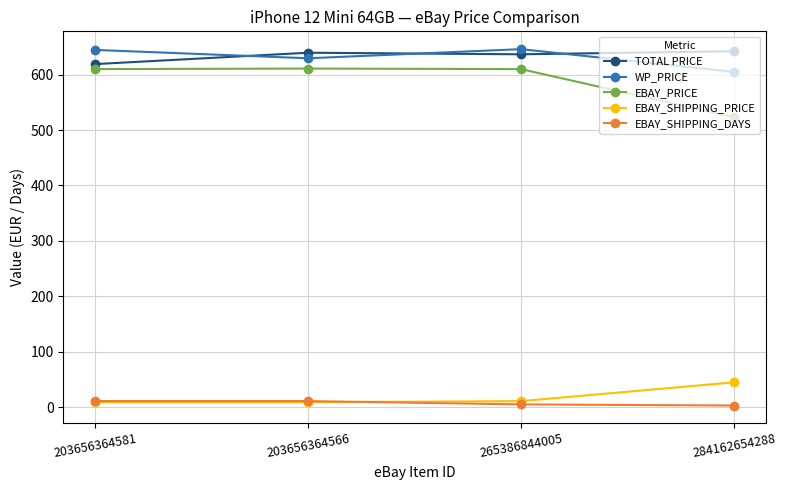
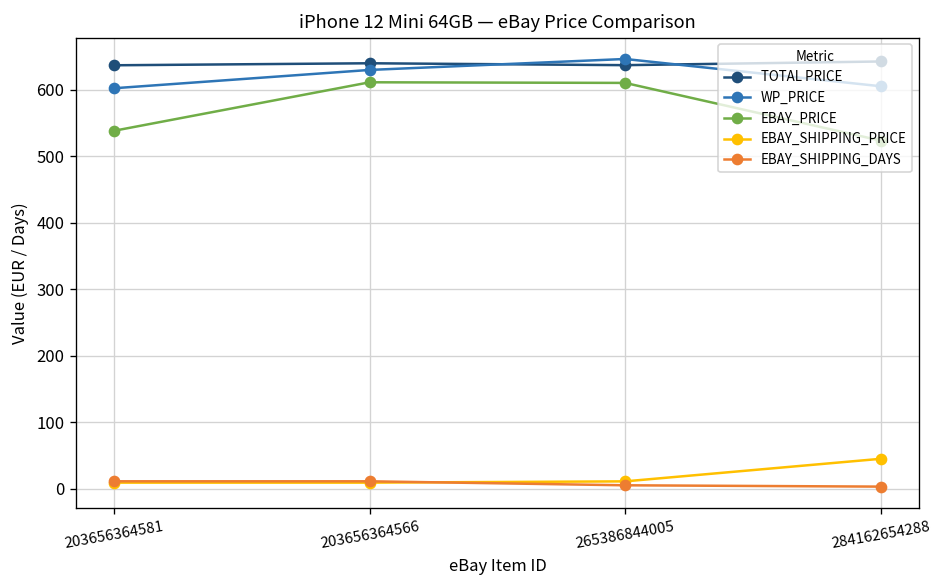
TOTAL PRICE, 203656364581: 620 -> 640
WP_PRICE, 203656364581: 640 -> 600
EBAY_PRICE, 203656364581: 610 -> 540
